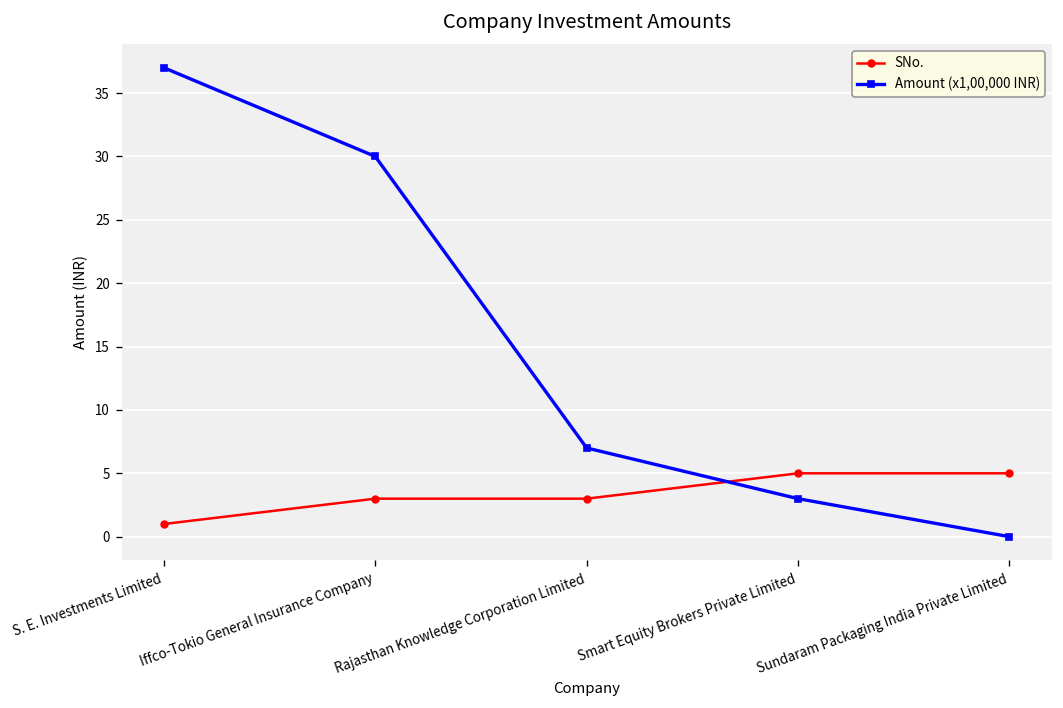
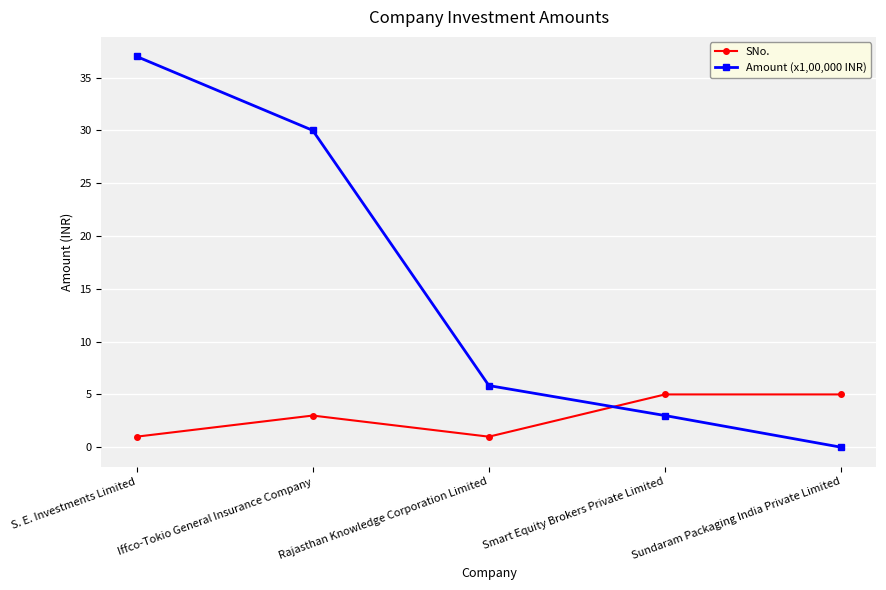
SNo., Rajasthan Knowledge Corporation Limited: 3 -> 1
Amount (x1,00,000 INR), Rajasthan Knowledge Corporation Limited: 7.0 -> 5.8
